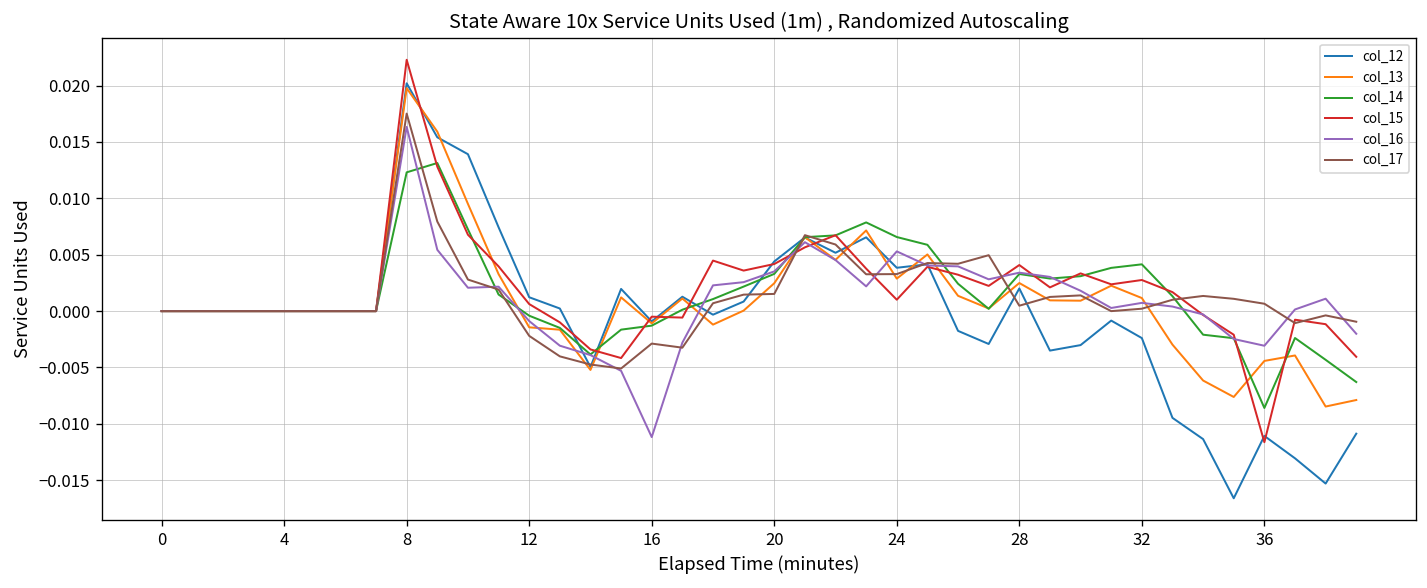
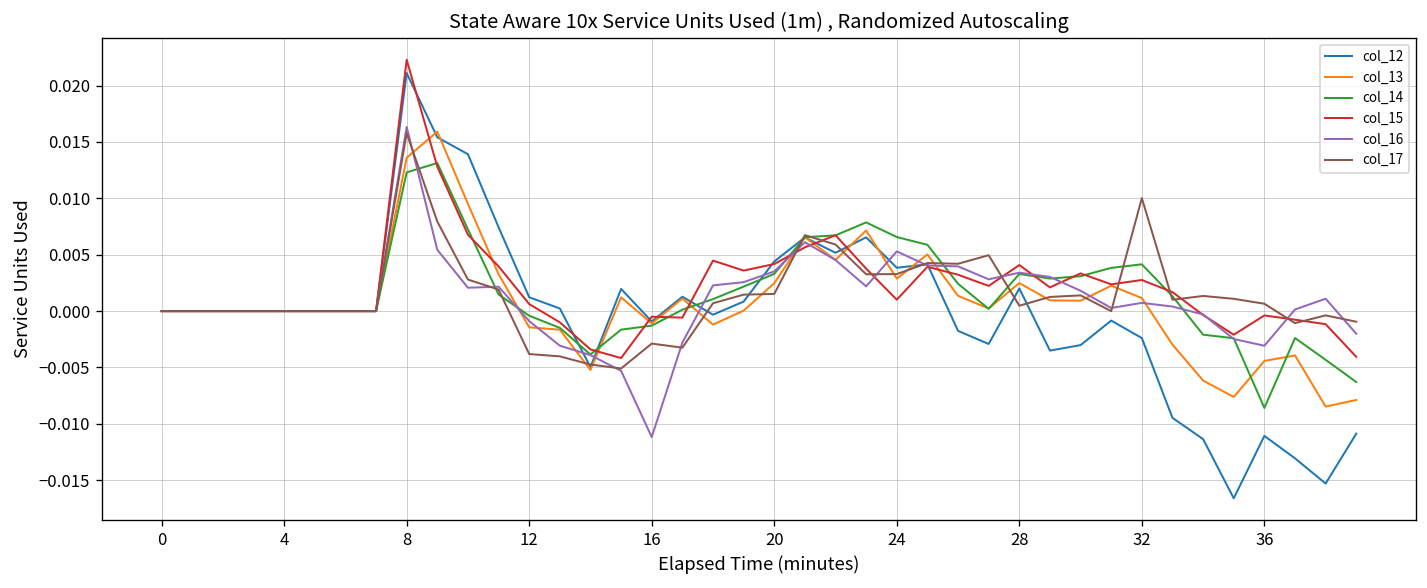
col_12, 8: 0.020 -> 0.021
col_13, 8: 0.020 -> 0.014
col_17, 8: 0.018 -> 0.016
col_17, 12: -0.002 -> -0.004
col_17, 32: 0.000 -> 0.010
col_15, 36: -0.012 -> 0.000
